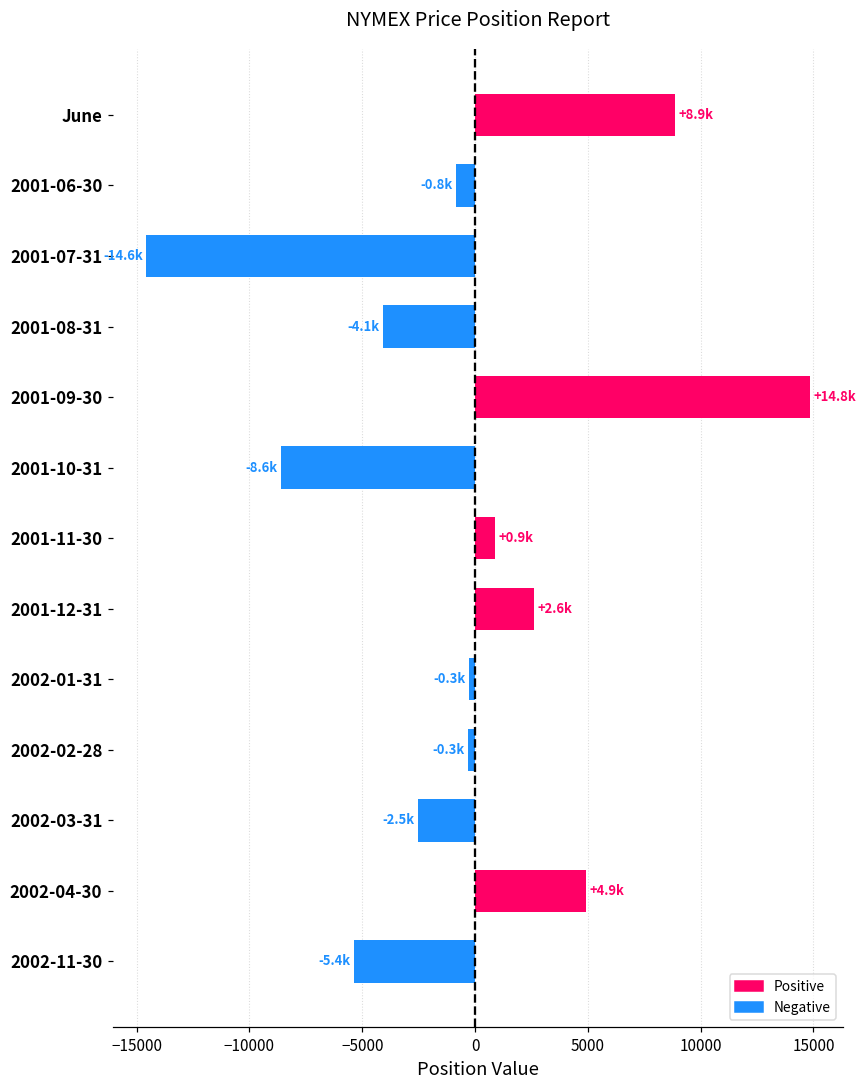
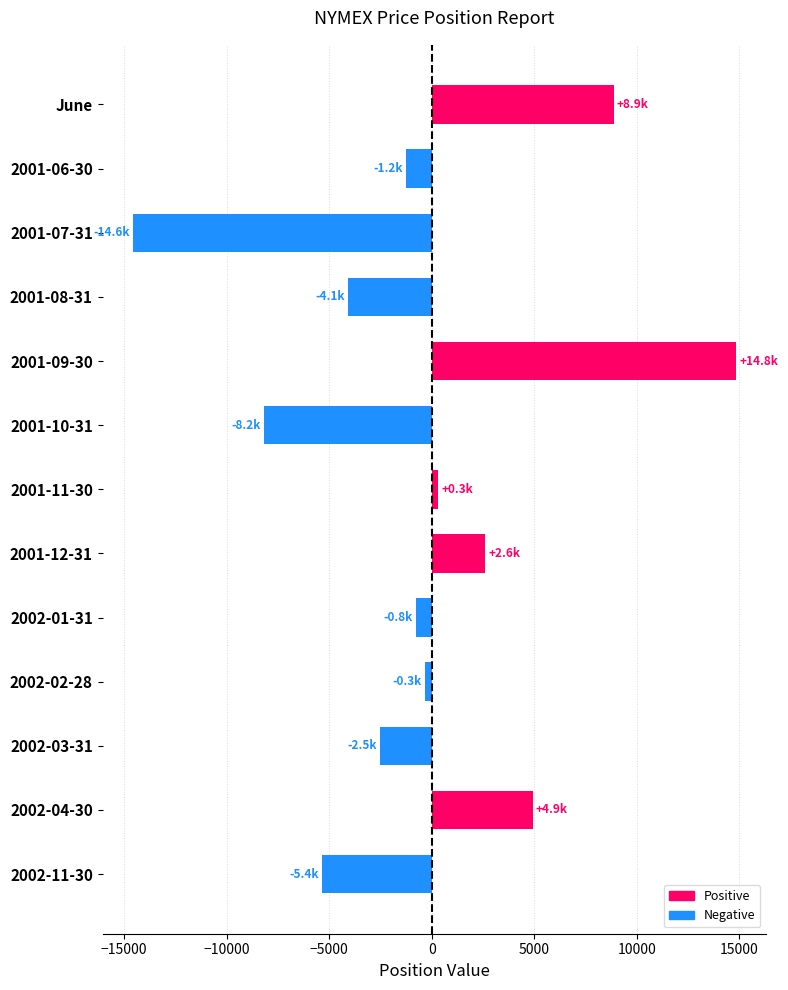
2001-06-30: -0.8k -> -1.2k
2001-10-31: -8.6k -> -8.2k
2001-11-30: +0.9k -> +0.3k
2002-01-31: -0.3k -> -0.8k
